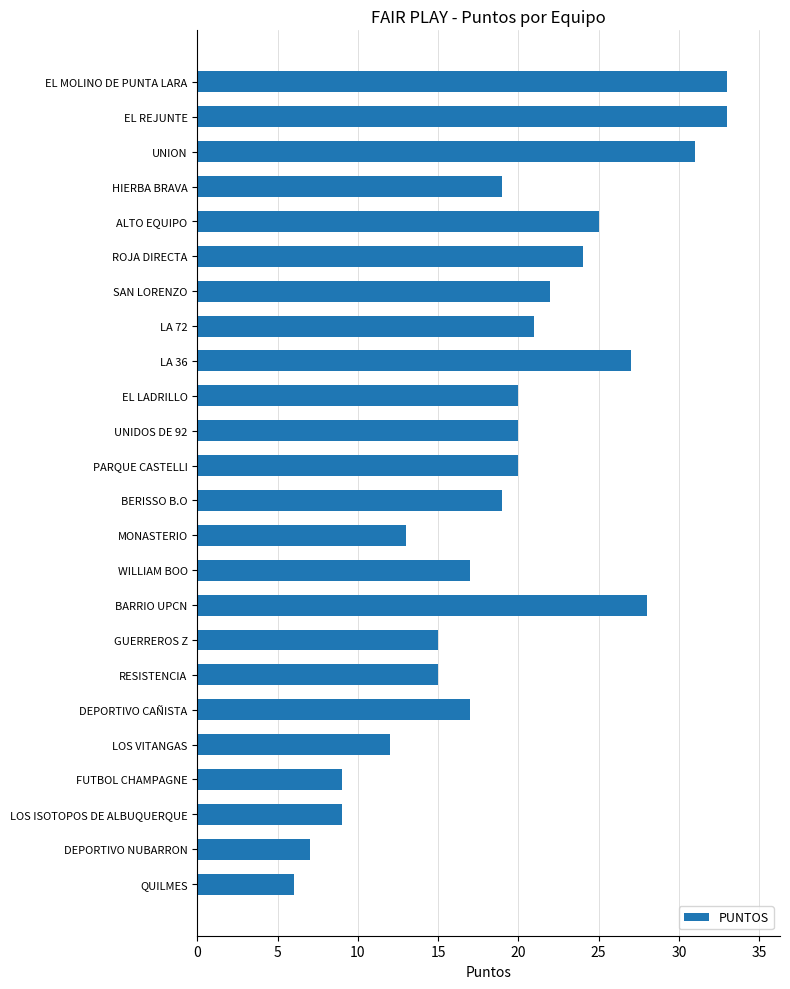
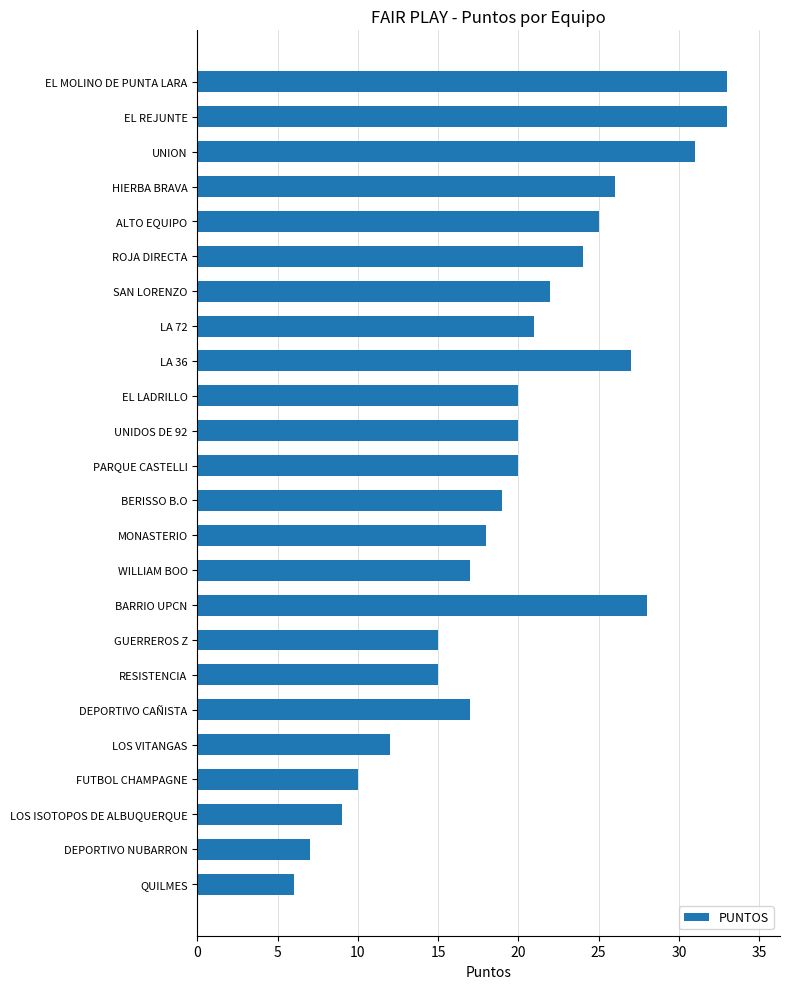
HIERBA BRAVA: 19 -> 26
MONASTERIO: 13 -> 18
FUTBOL CHAMPAGNE: 9 -> 10
